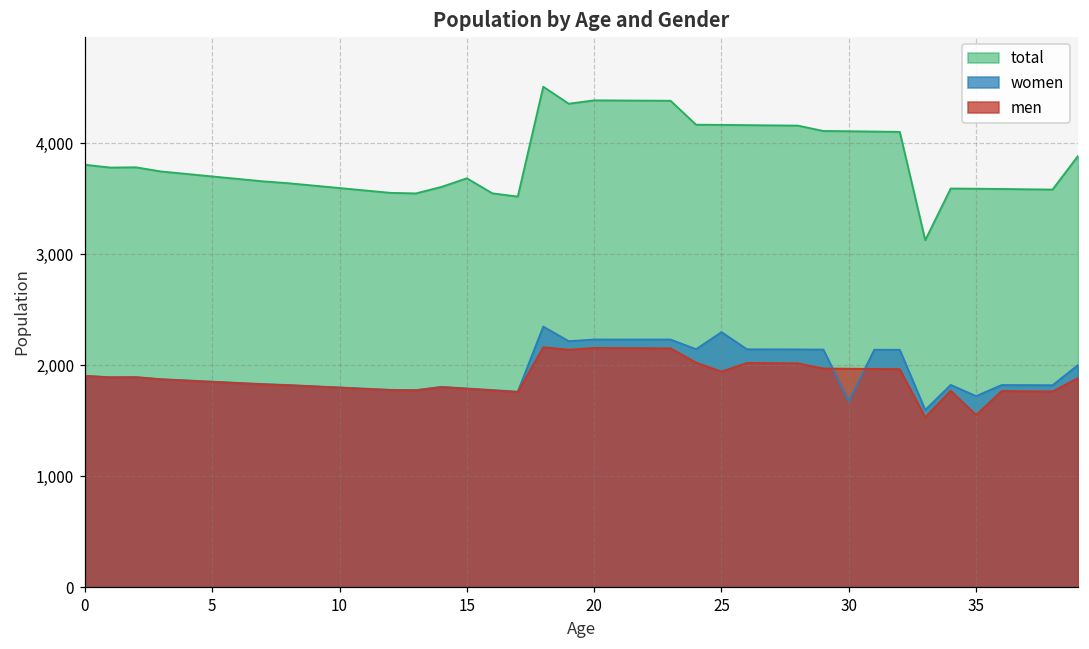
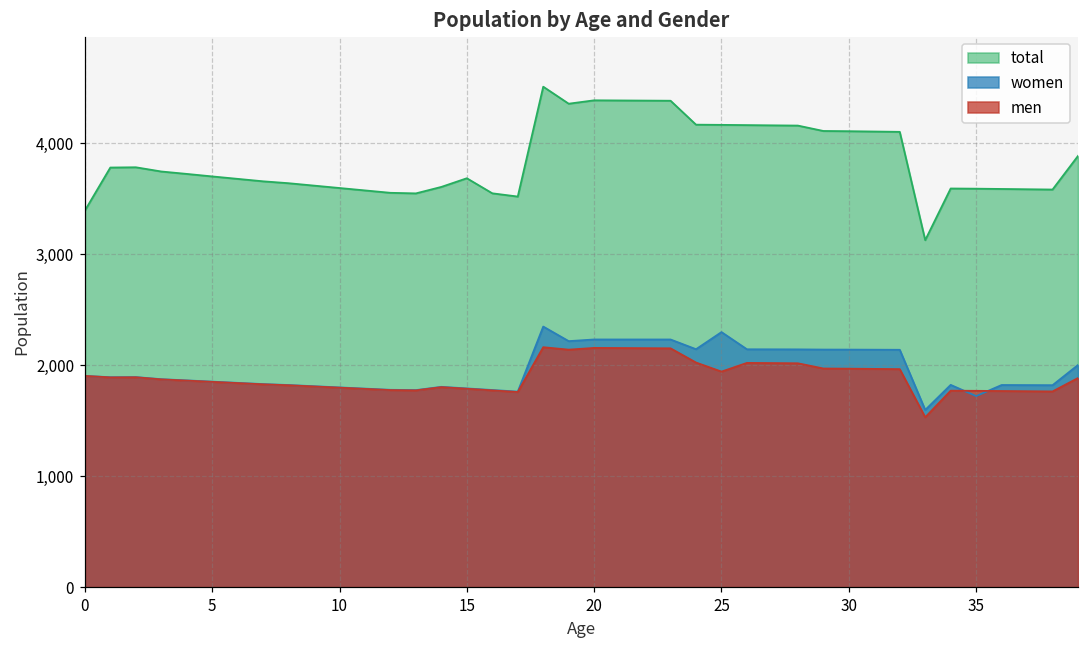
total, 0: 3,810 -> 3,390
women, 30: 1,670 -> 2,140
men, 35: 1,550 -> 1,770
